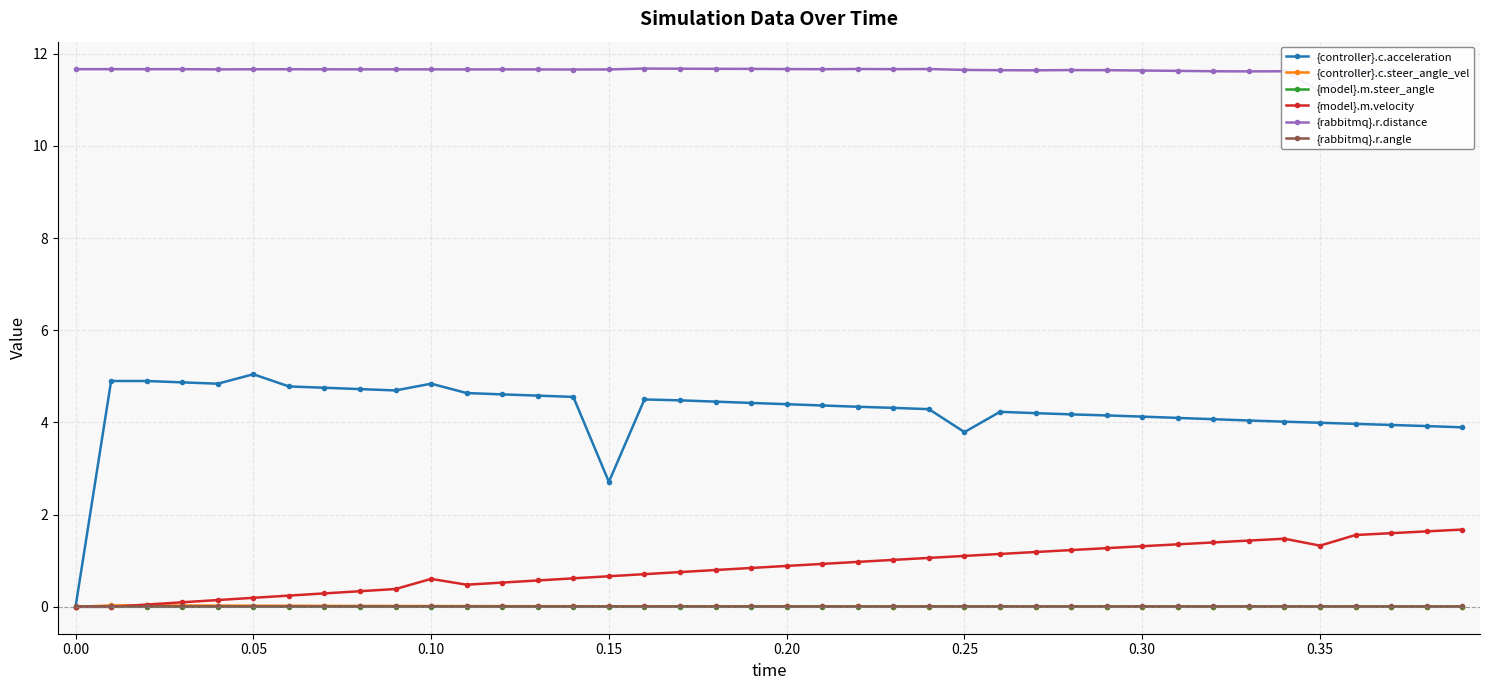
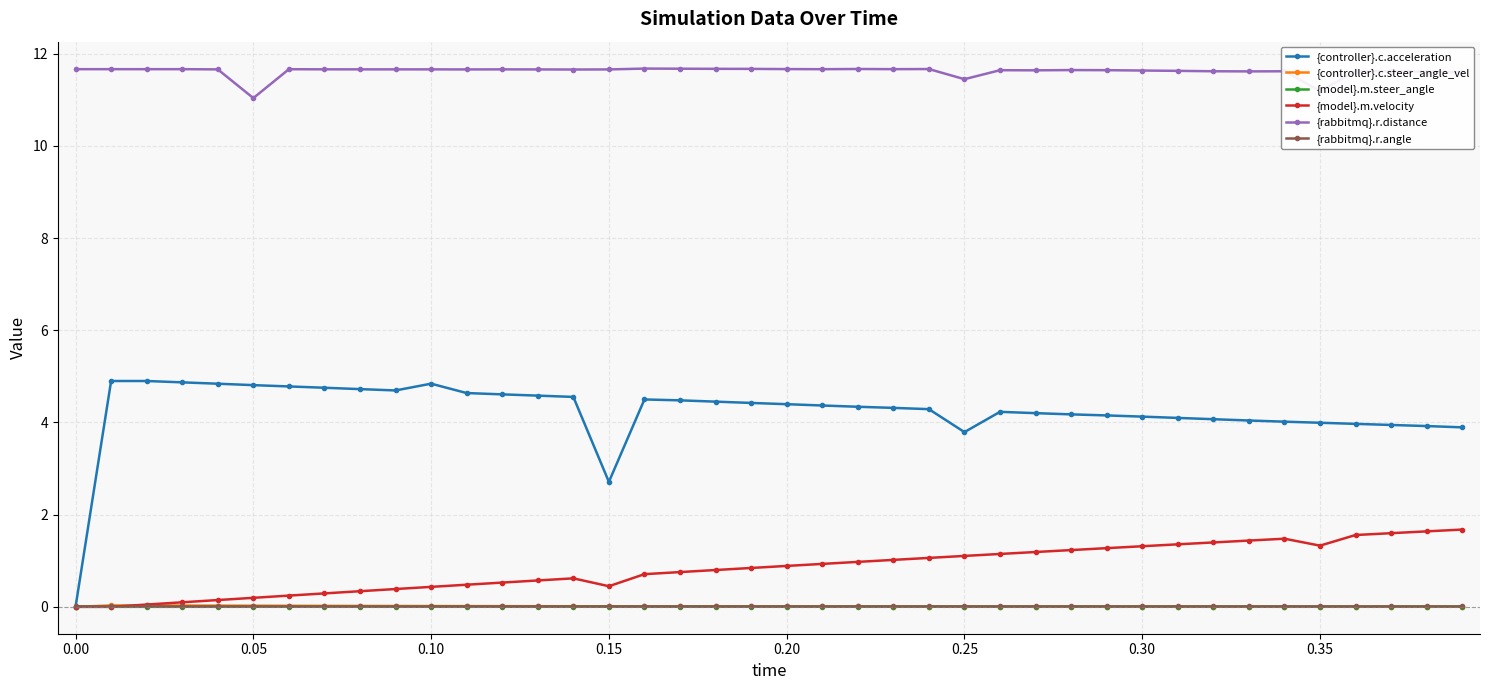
{controller}.c.acceleration, 0.05: 5.0 -> 4.8
{rabbitmq}.r.distance, 0.05: 11.7 -> 11.0
{model}.m.velocity, 0.10: 0.6 -> 0.4
{model}.m.velocity, 0.15: 0.7 -> 0.4
{rabbitmq}.r.distance, 0.25: 11.6 -> 11.4
